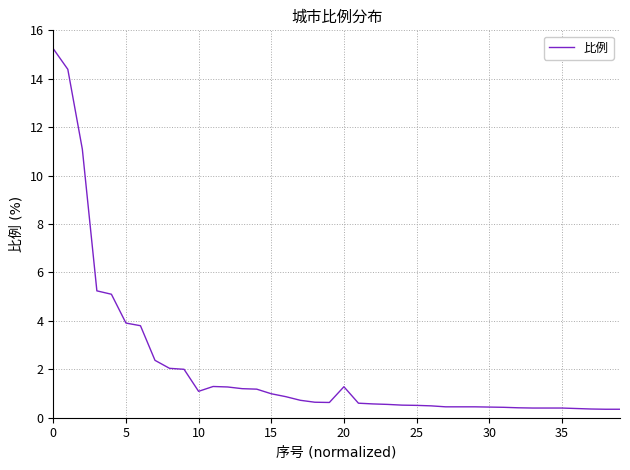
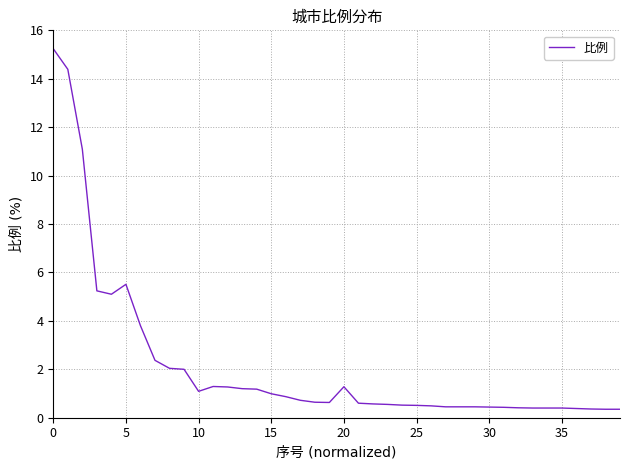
5: 3.9 -> 5.5
